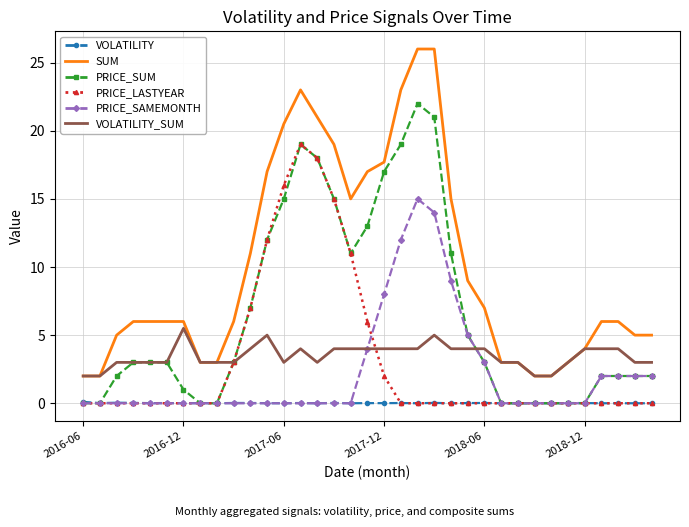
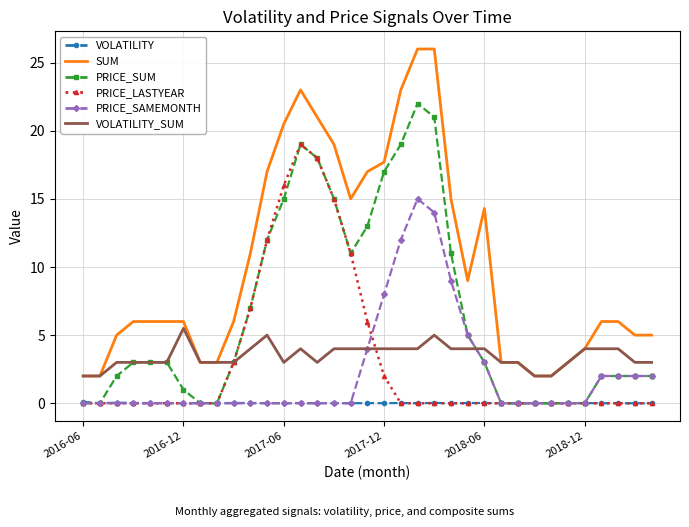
SUM, 2018-06: 7.0 -> 14.3
